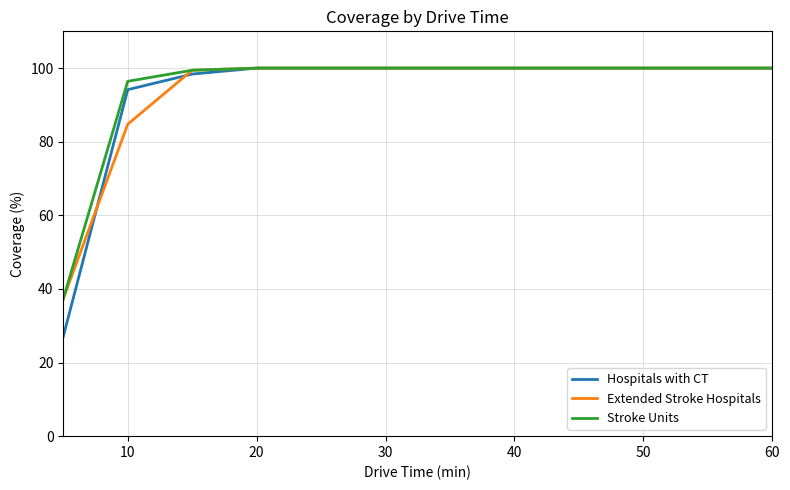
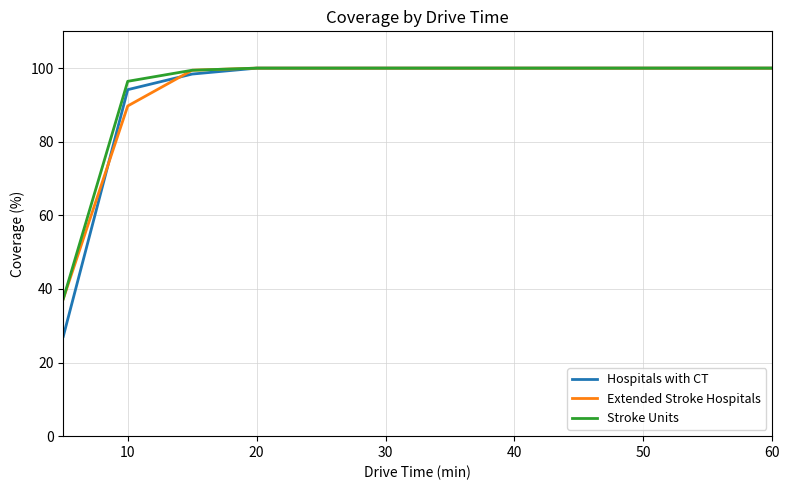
Extended Stroke Hospitals, 10: 85 -> 90
